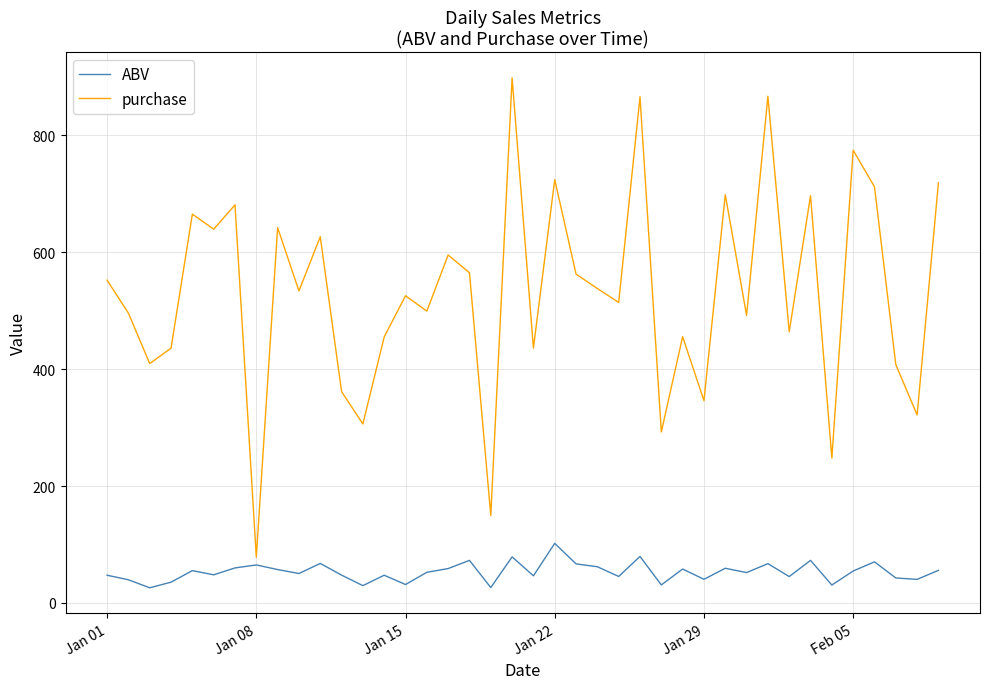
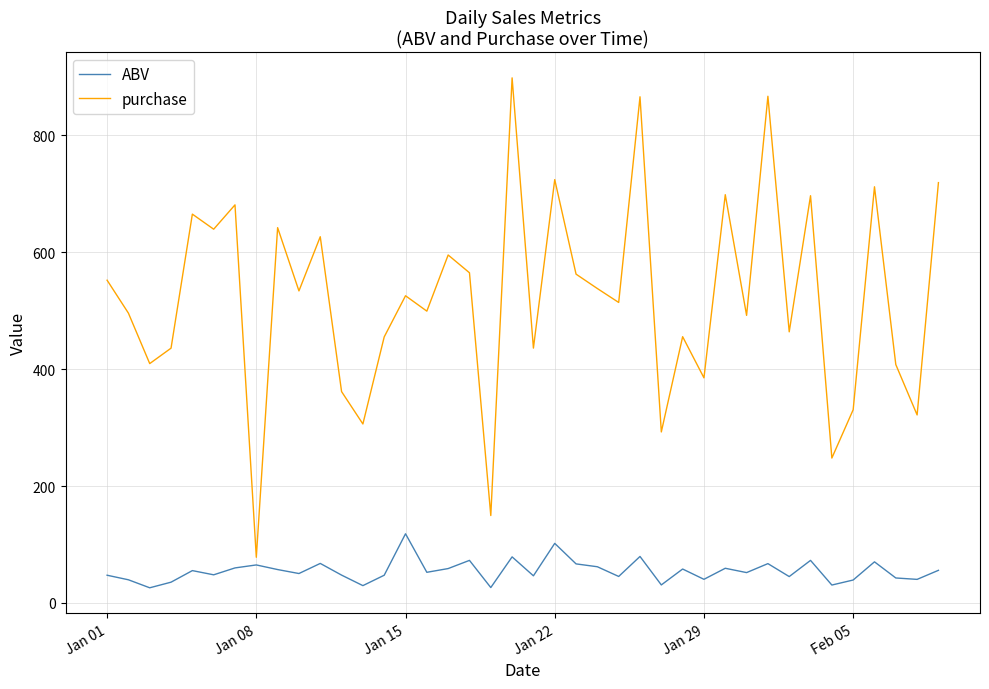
ABV, Jan 15: 30 -> 120
purchase, Jan 29: 350 -> 390
ABV, Feb 05: 50 -> 40
purchase, Feb 05: 770 -> 330
